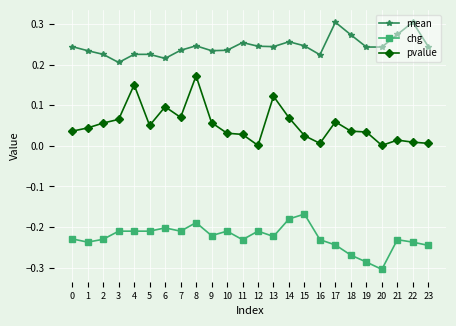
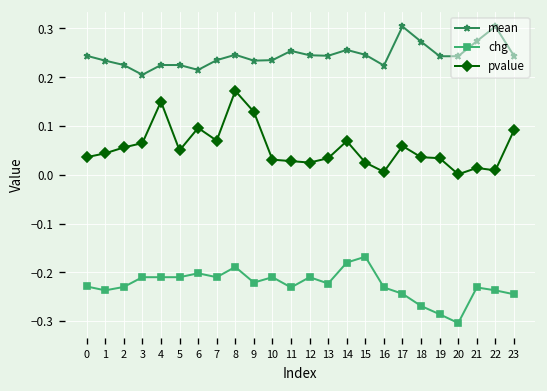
pvalue, 9: 0.06 -> 0.13
pvalue, 12: 0.00 -> 0.03
pvalue, 13: 0.12 -> 0.03
pvalue, 23: 0.01 -> 0.09
